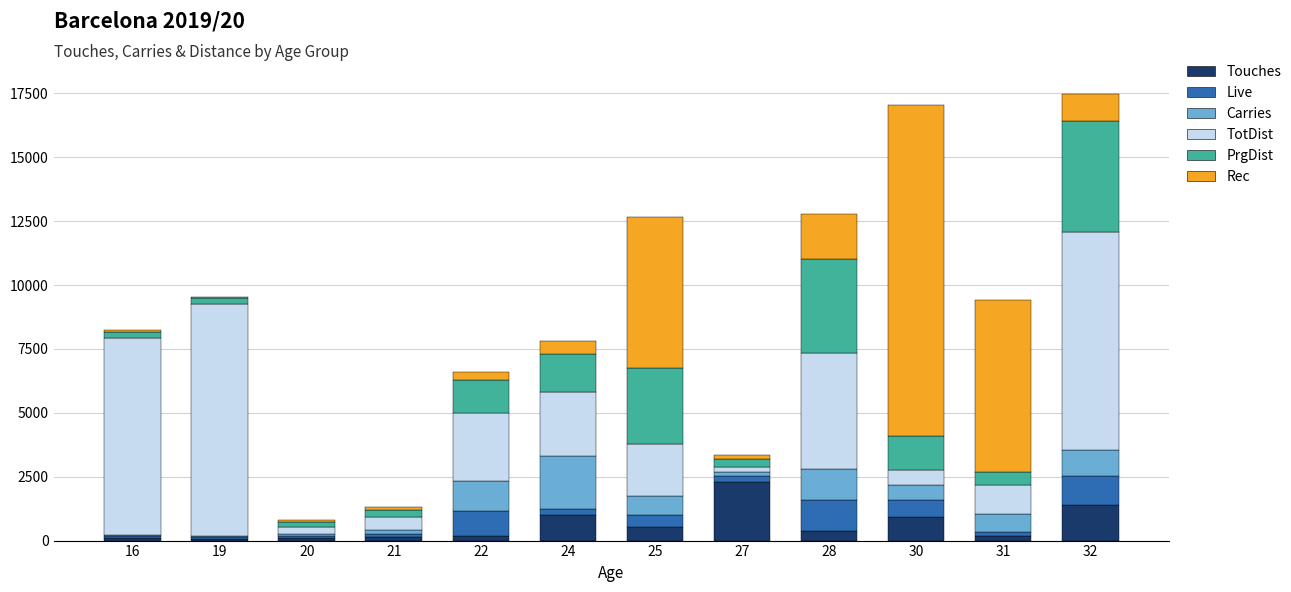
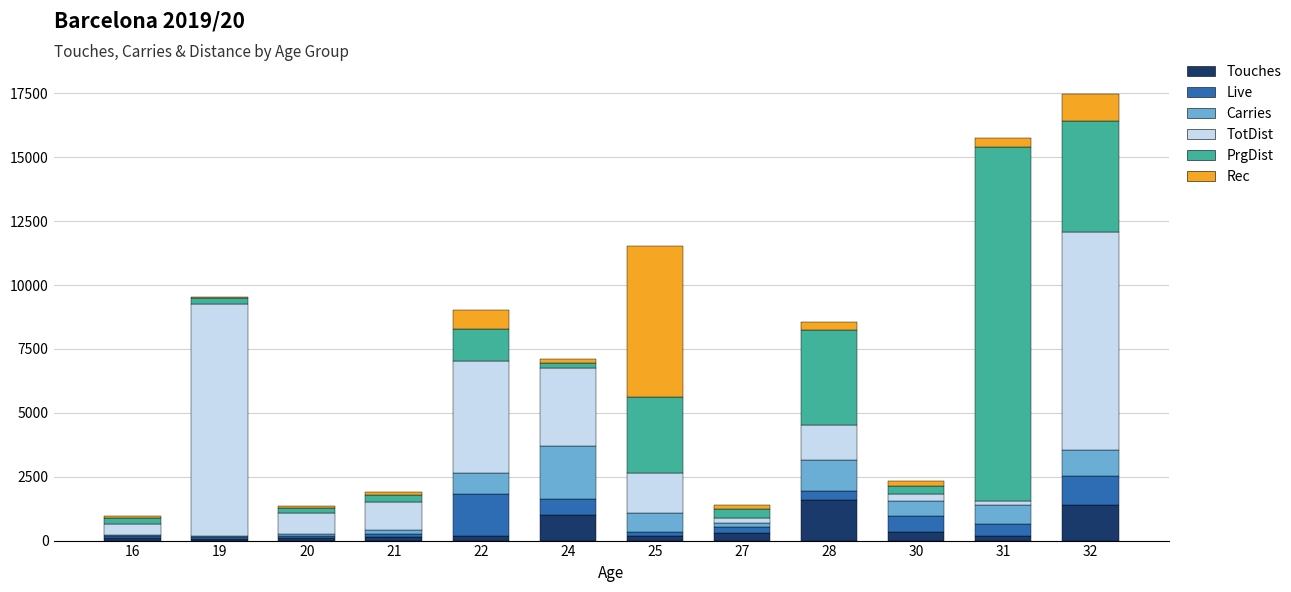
TotDist, 16: 7700 -> 400
TotDist, 20: 300 -> 800
TotDist, 21: 500 -> 1100
Live, 22: 1000 -> 1600
Carries, 22: 1200 -> 800
TotDist, 22: 2700 -> 4400
Rec, 22: 300 -> 700
Live, 24: 200 -> 600
TotDist, 24: 2500 -> 3100
PrgDist, 24: 1500 -> 200
Rec, 24: 500 -> 200
Touches, 25: 500 -> 200
Live, 25: 500 -> 200
TotDist, 25: 2100 -> 1600
Touches, 27: 2300 -> 300
Touches, 28: 400 -> 1600
Live, 28: 1200 -> 400
TotDist, 28: 4500 -> 1400
Rec, 28: 1800 -> 300
Touches, 30: 900 -> 300
TotDist, 30: 600 -> 300
PrgDist, 30: 1300 -> 300
Rec, 30: 13000 -> 200
Live, 31: 200 -> 500
TotDist, 31: 1100 -> 200
PrgDist, 31: 500 -> 13800
Rec, 31: 6700 -> 400
